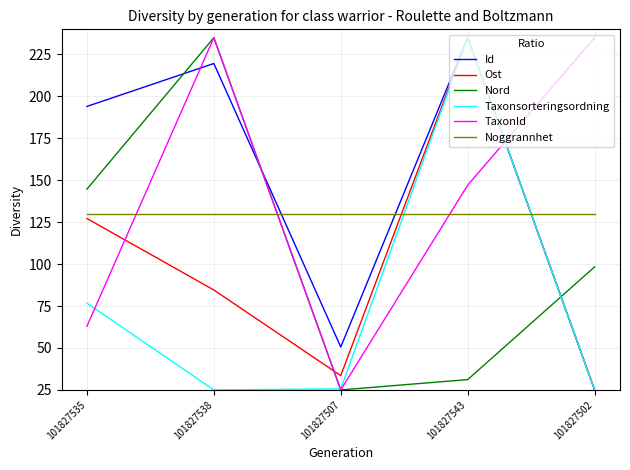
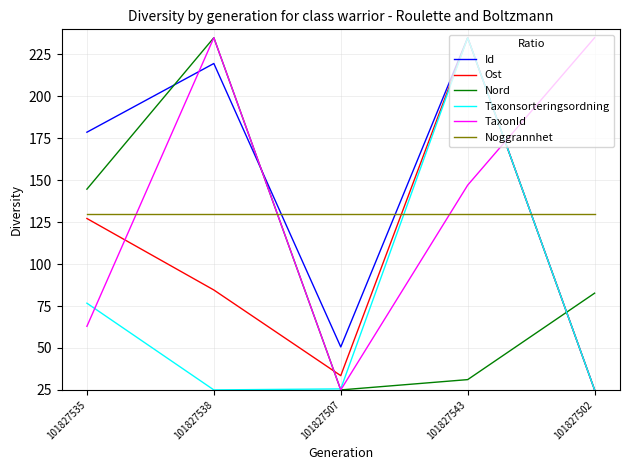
Id, 101827535: 194 -> 179
Nord, 101827502: 98 -> 83
